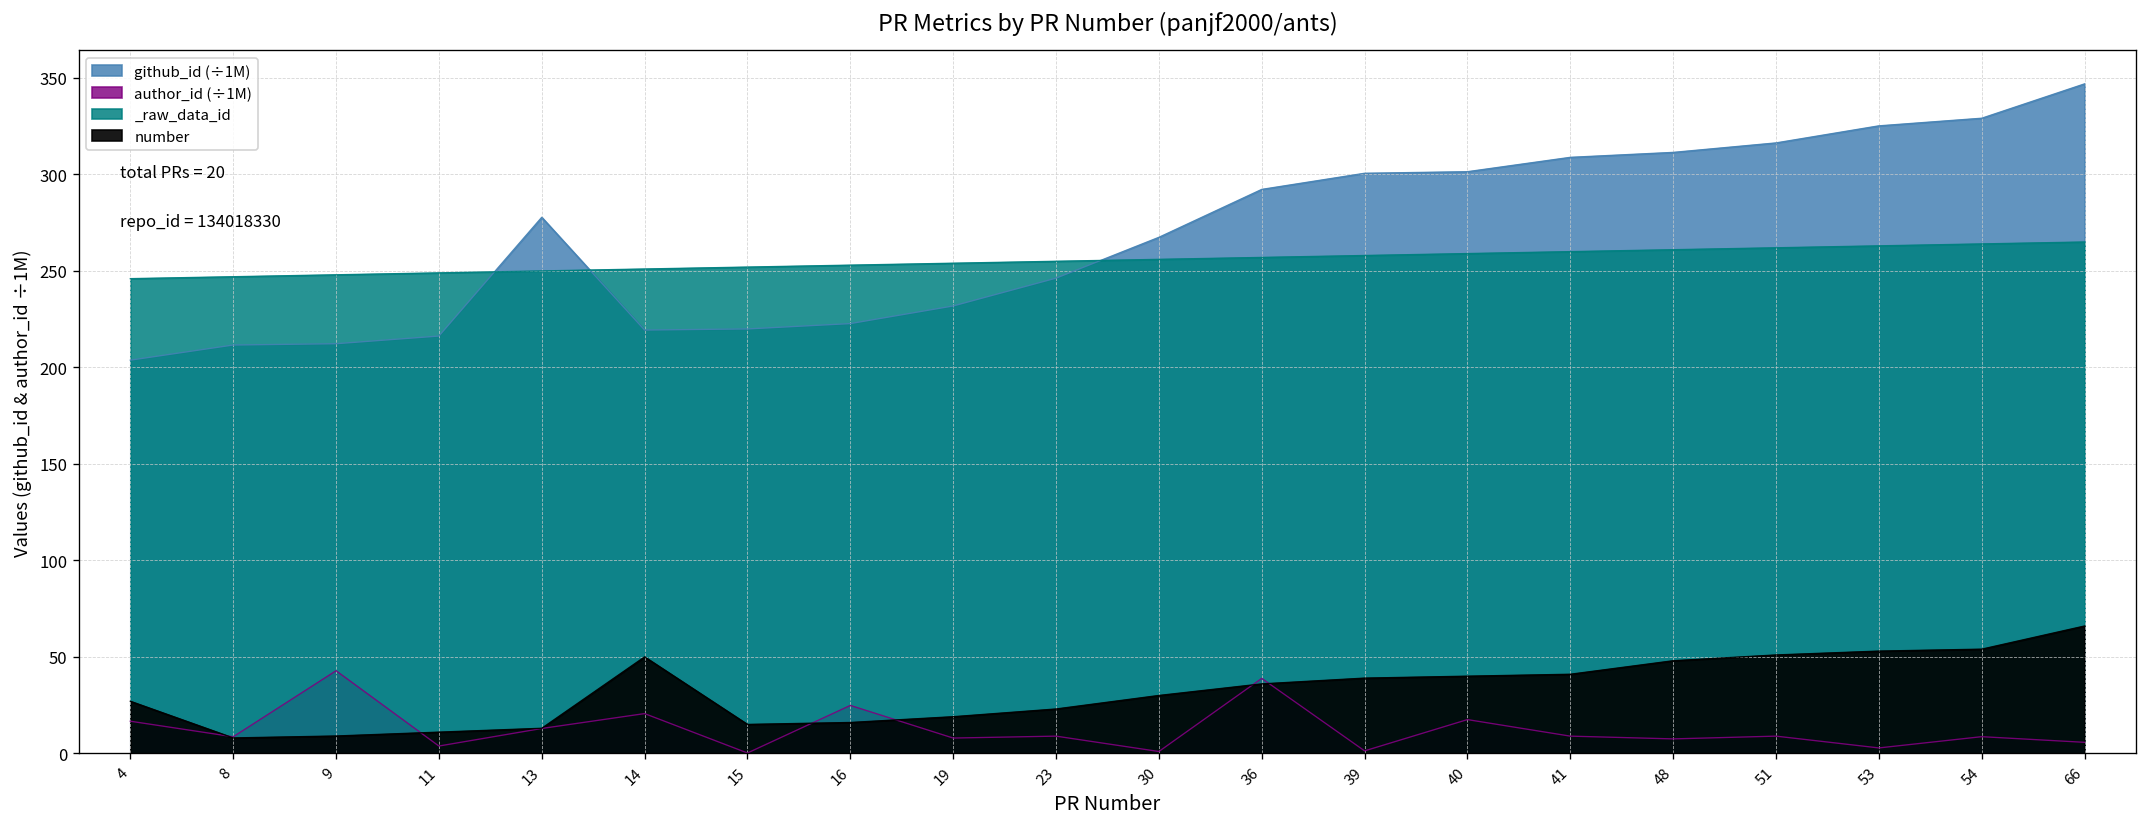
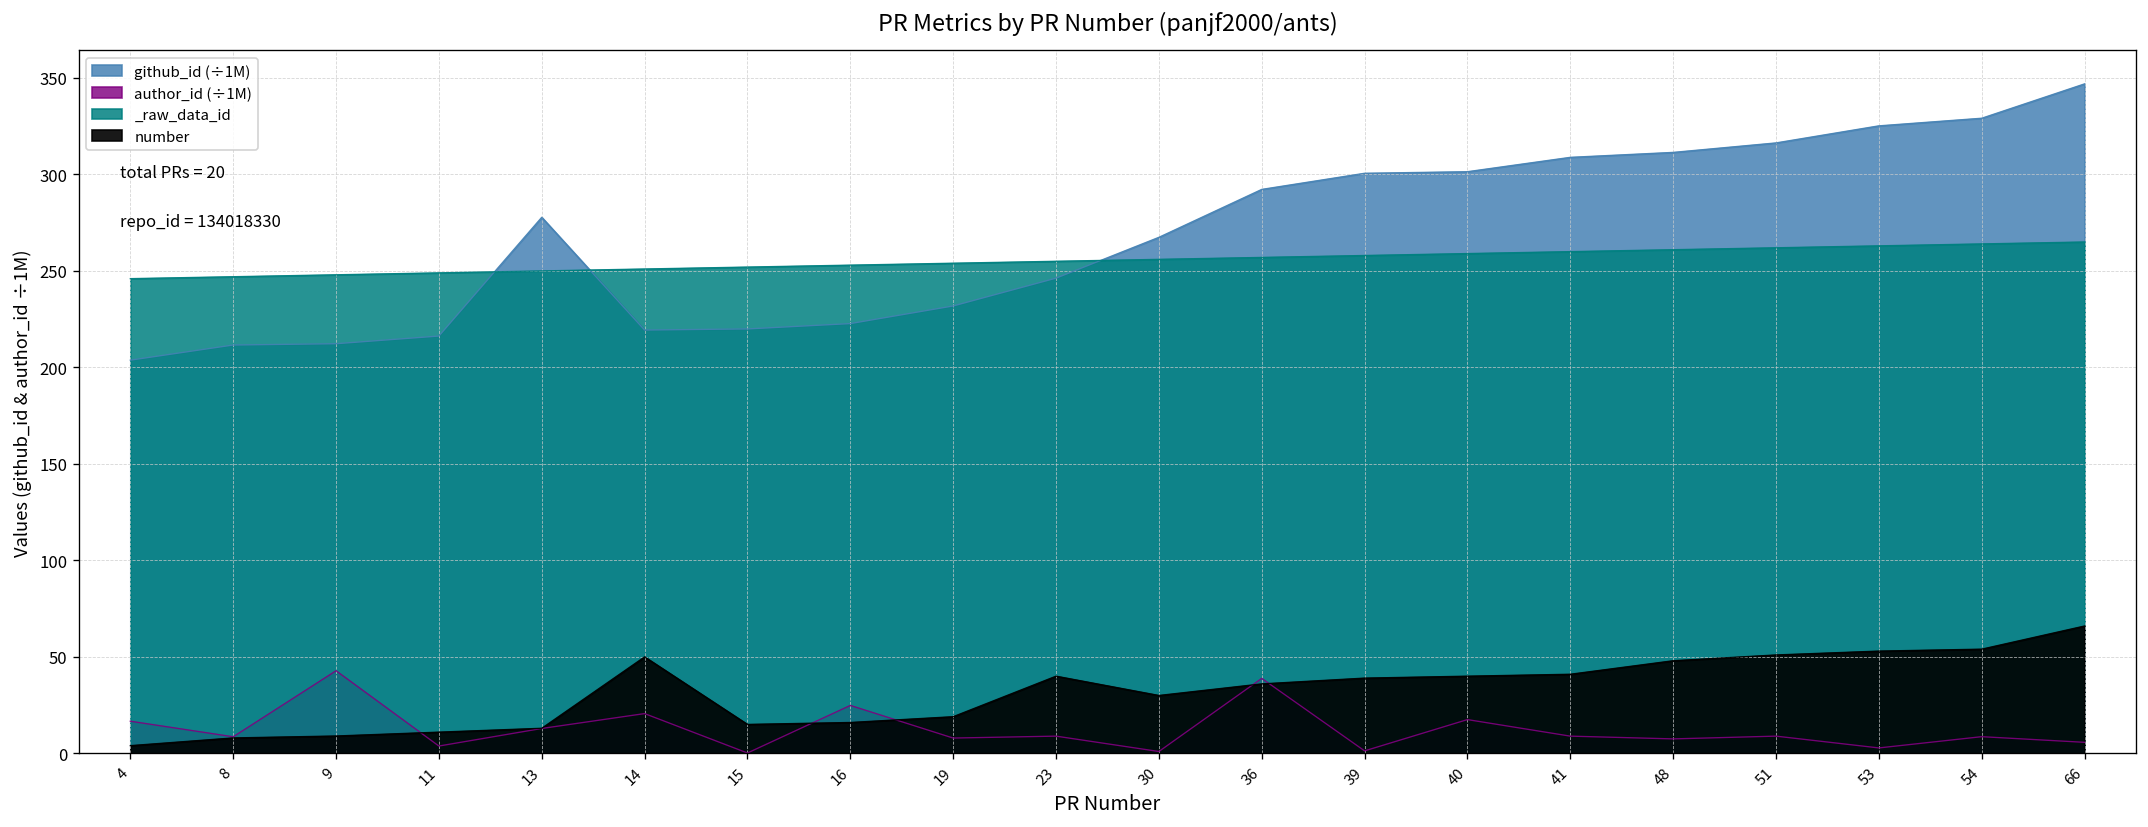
number, 4: 27 -> 4
number, 23: 23 -> 40
